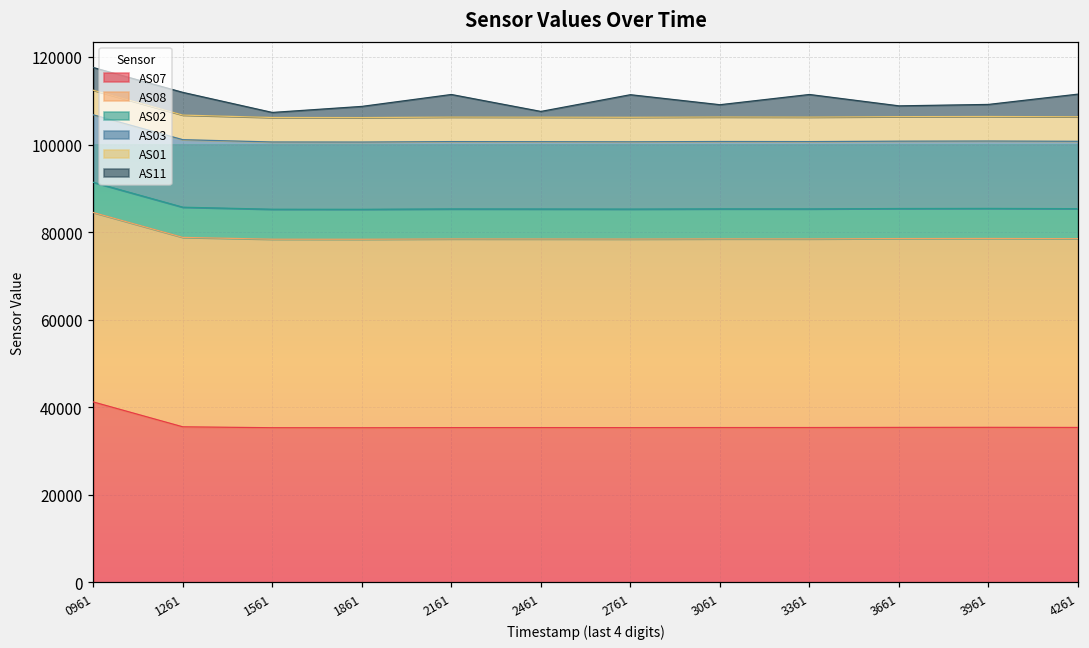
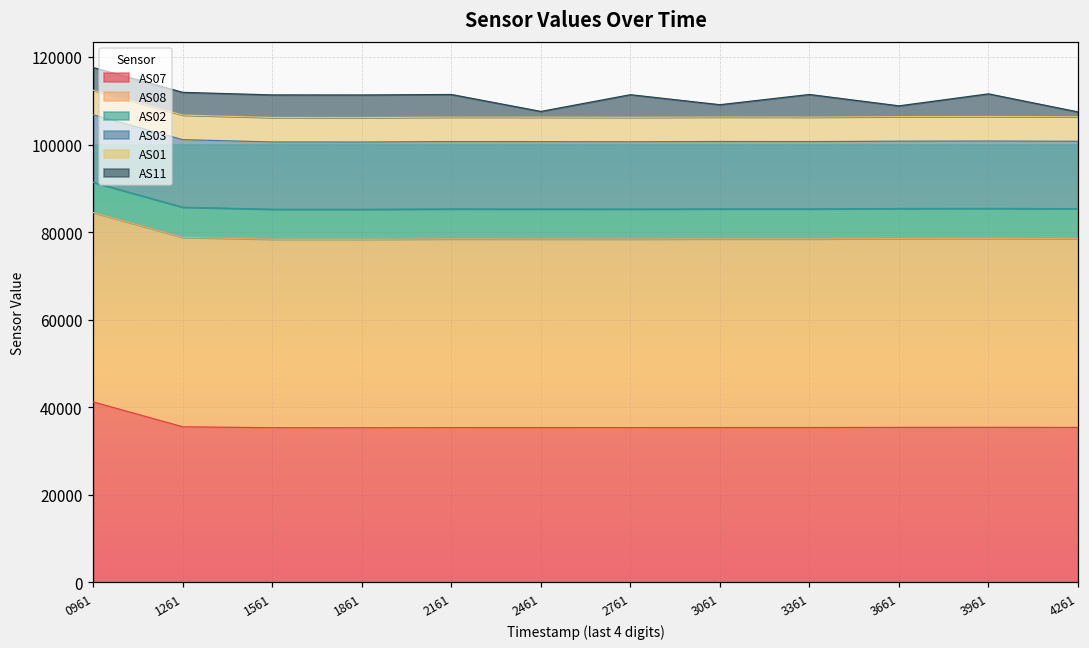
AS11, 1561: 1000 -> 5000
AS11, 1861: 3000 -> 5000
AS11, 3961: 3000 -> 5000
AS11, 4261: 5000 -> 1000
